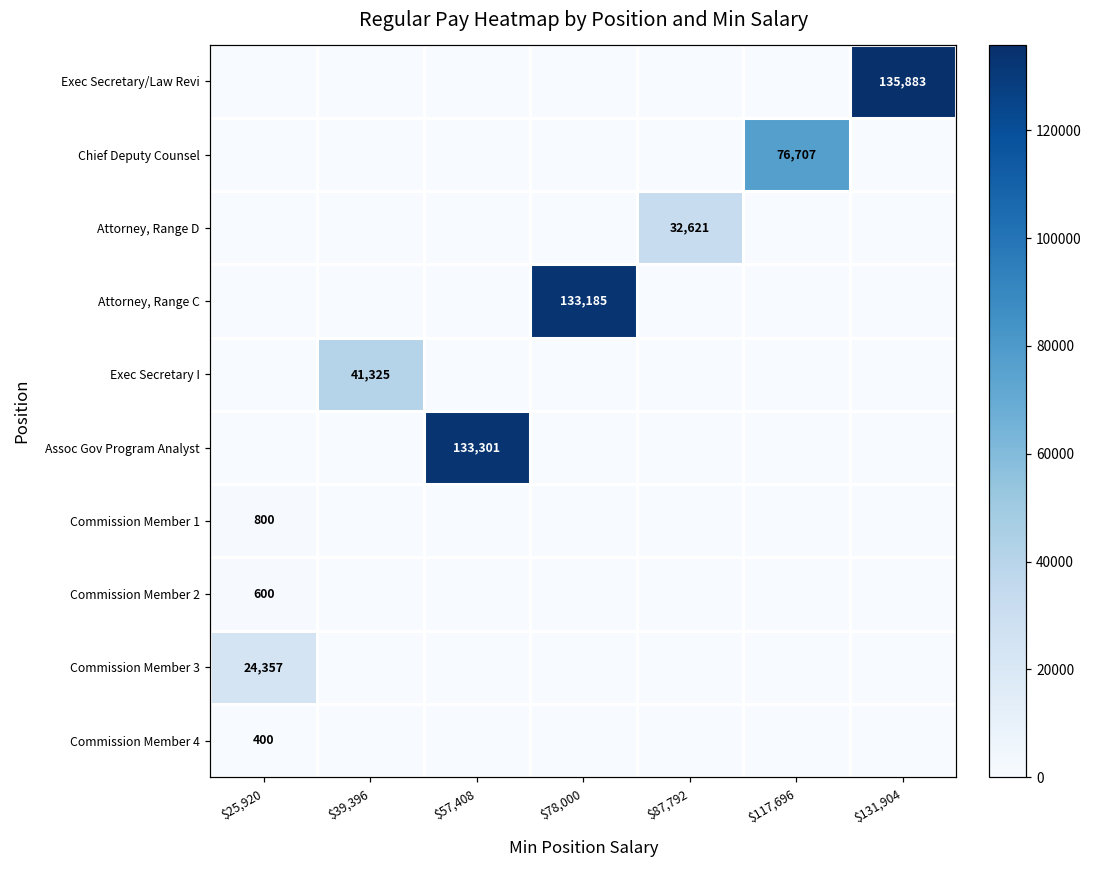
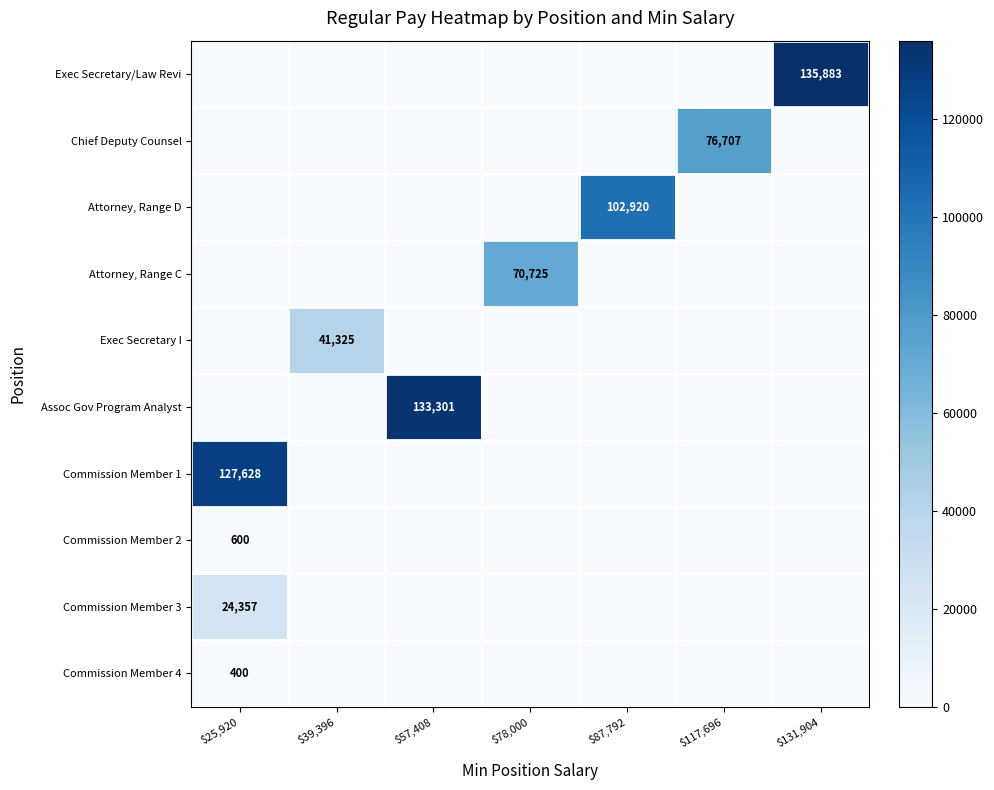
Attorney, Range D, $87,792: 32,621 -> 102,920
Attorney, Range C, $78,000: 133,185 -> 70,725
Commission Member 1, $25,920: 800 -> 127,628
